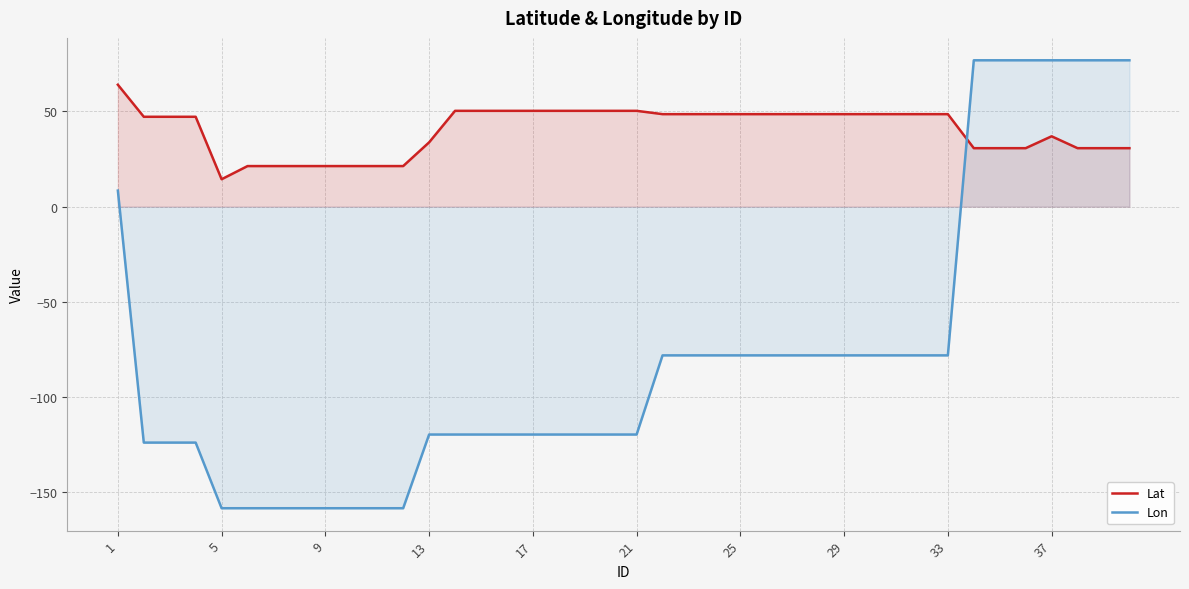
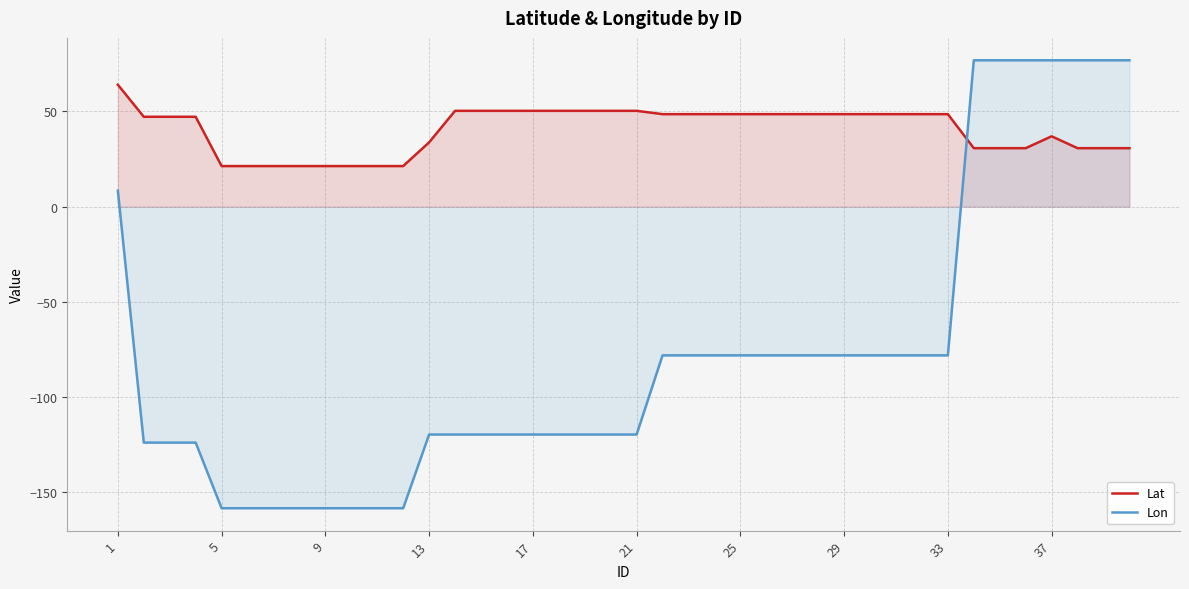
Lat, 5: 14 -> 21
